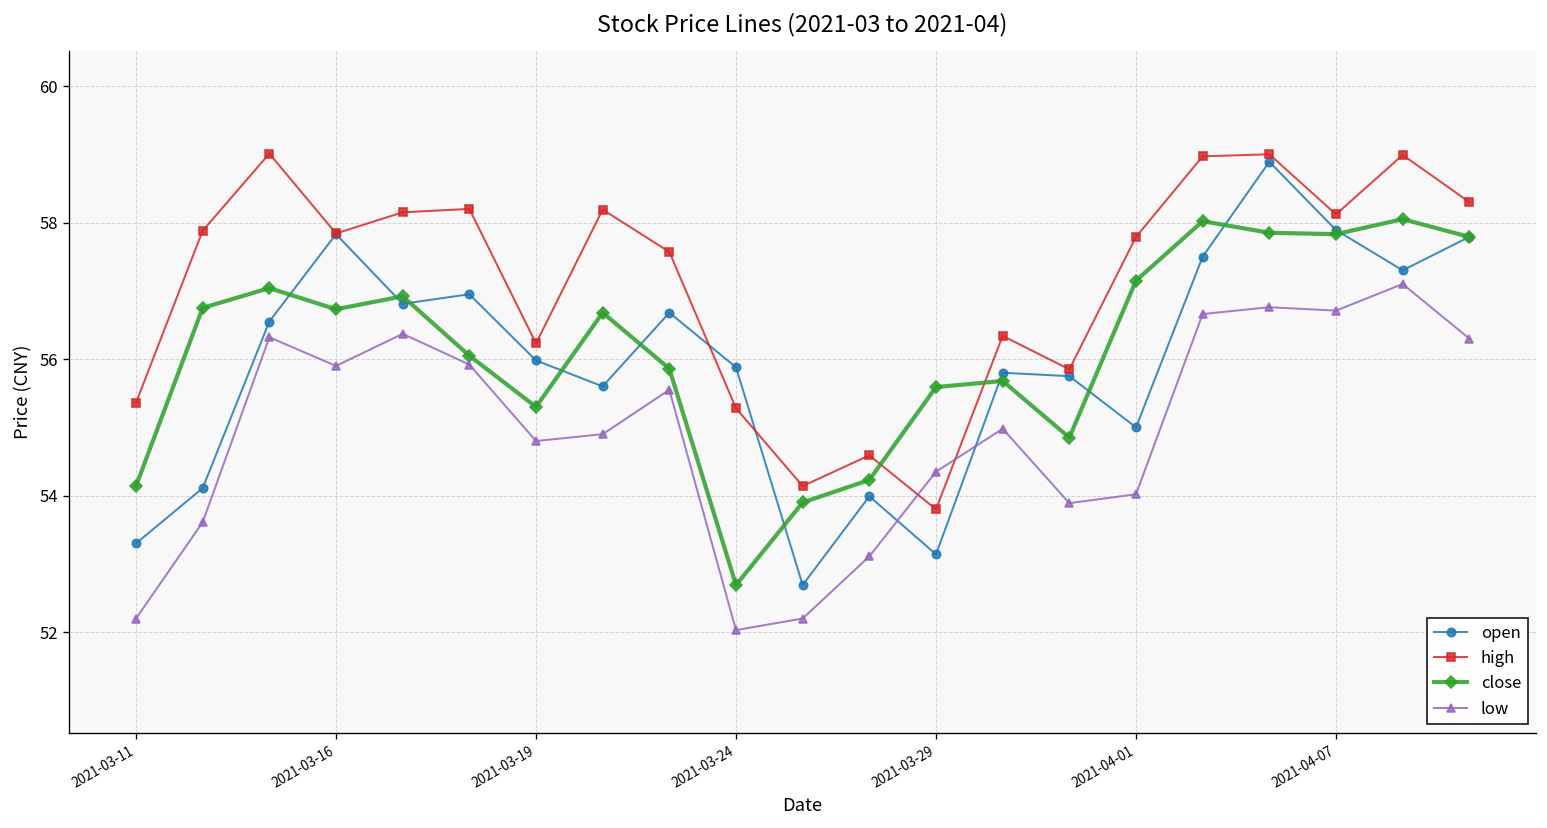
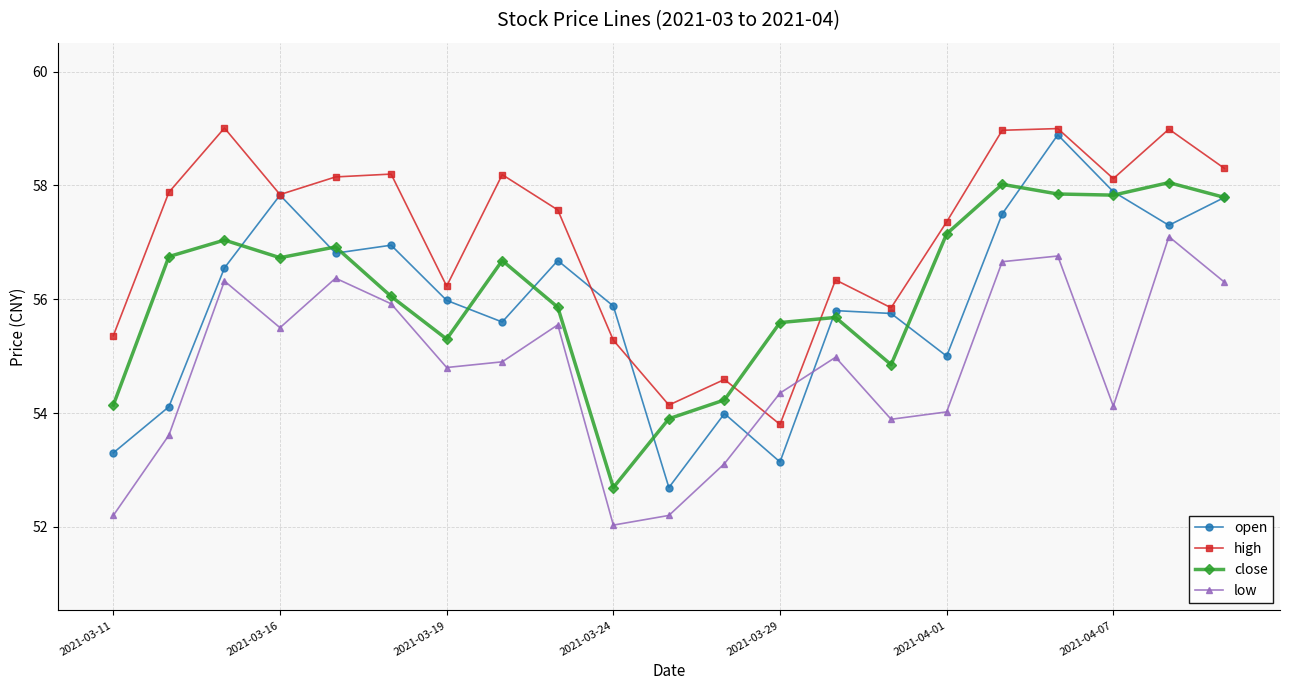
low, 2021-03-16: 55.9 -> 55.5
high, 2021-04-01: 57.8 -> 57.4
low, 2021-04-07: 56.7 -> 54.1
